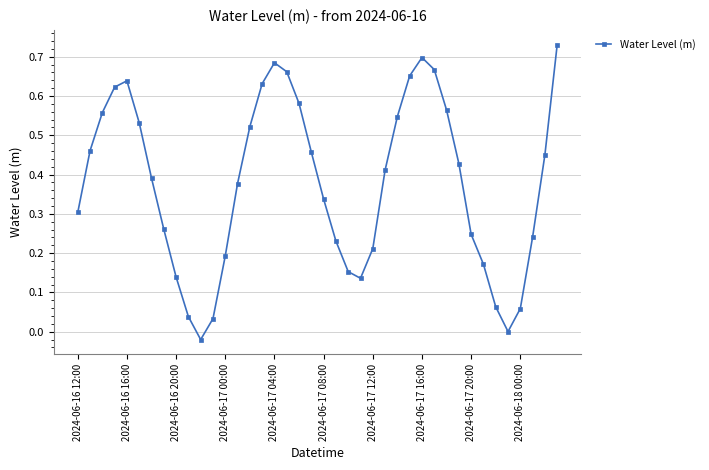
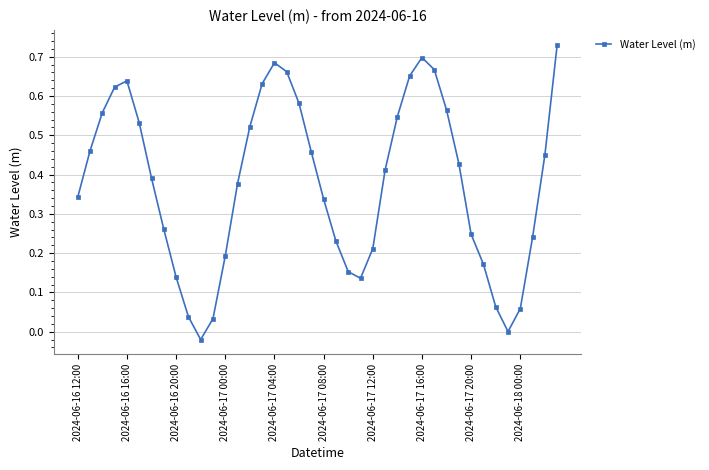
2024-06-16 12:00: 0.30 -> 0.34
